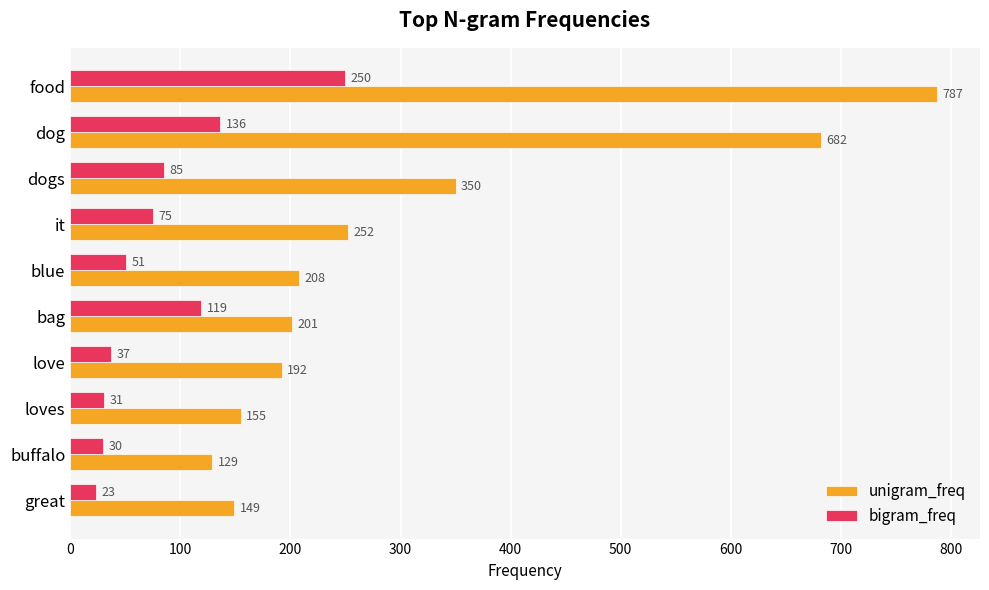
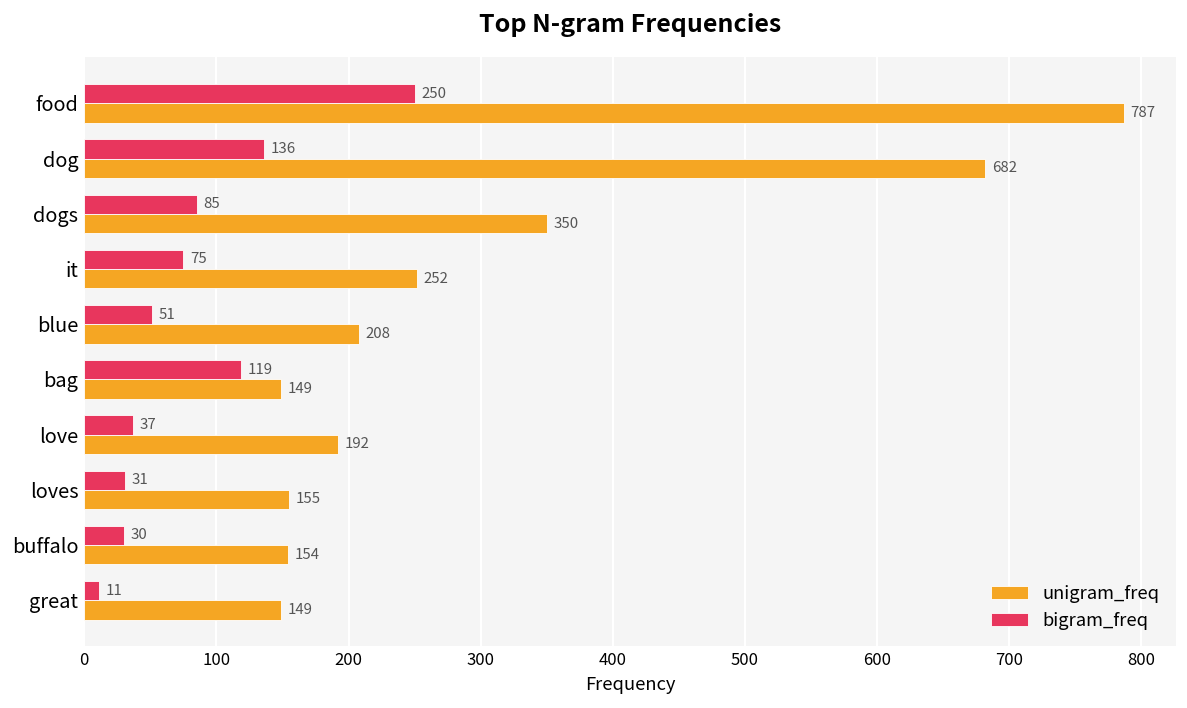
unigram_freq, bag: 201 -> 149
unigram_freq, buffalo: 129 -> 154
bigram_freq, great: 23 -> 11
